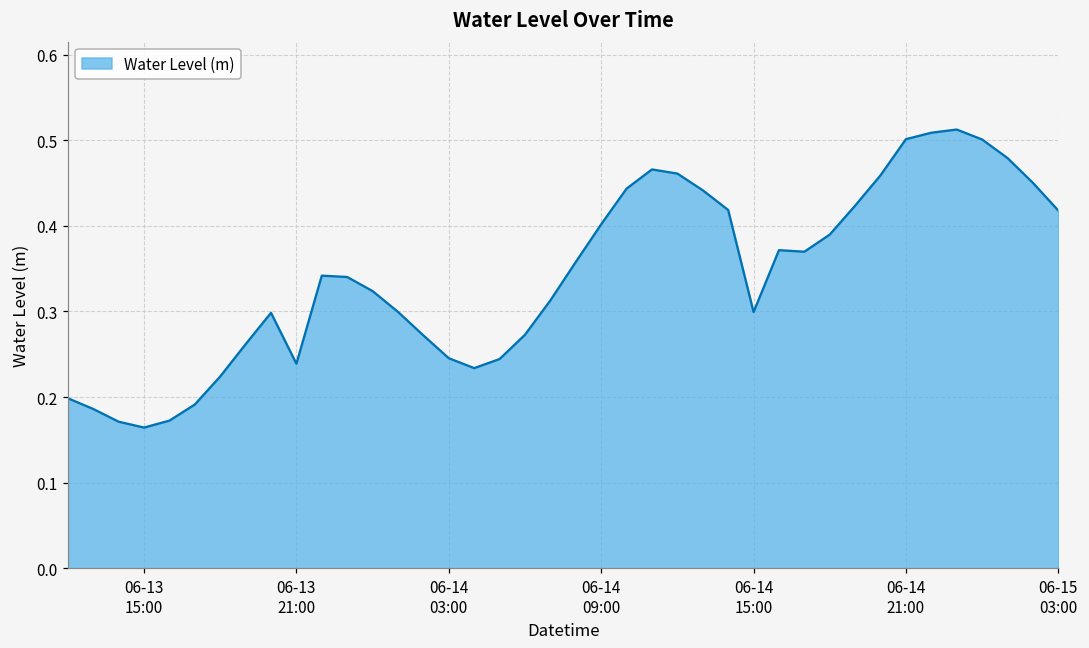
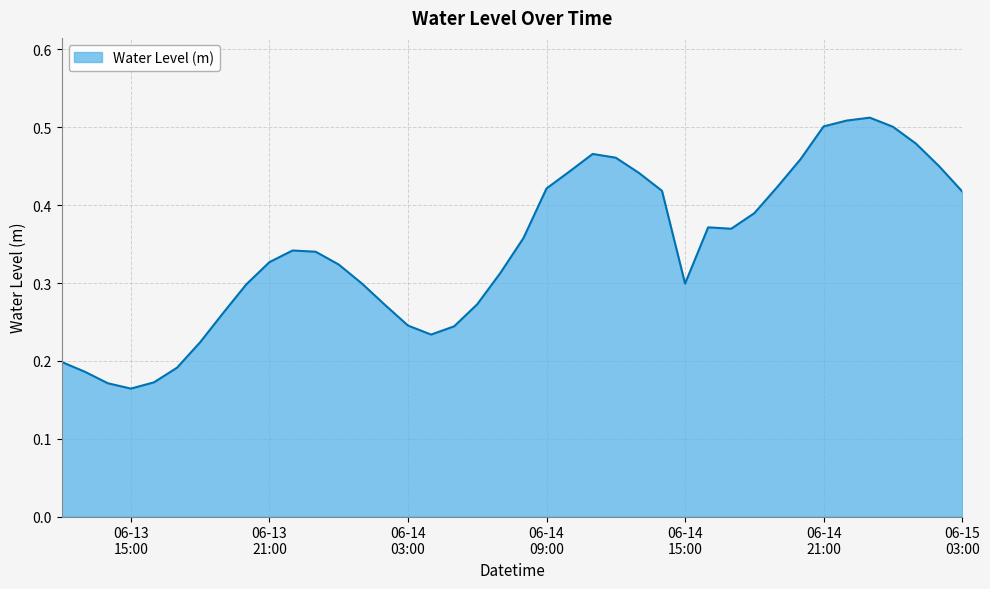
06-13 21:00: 0.24 -> 0.33
06-14 09:00: 0.40 -> 0.42
